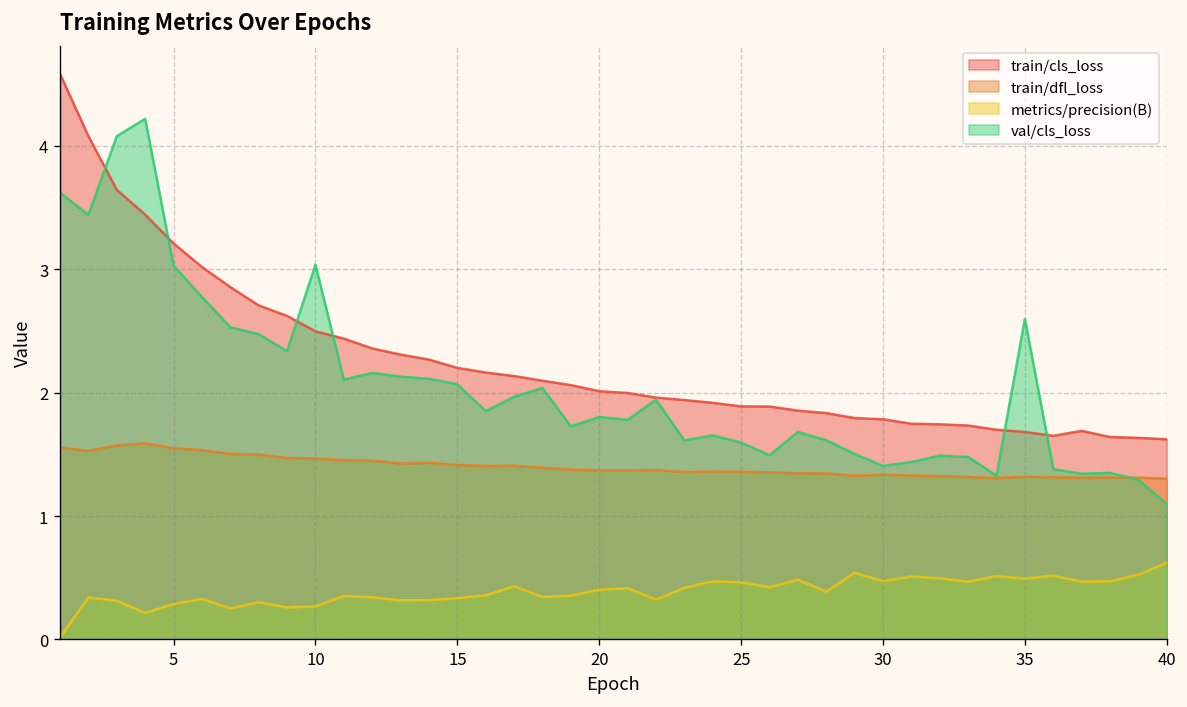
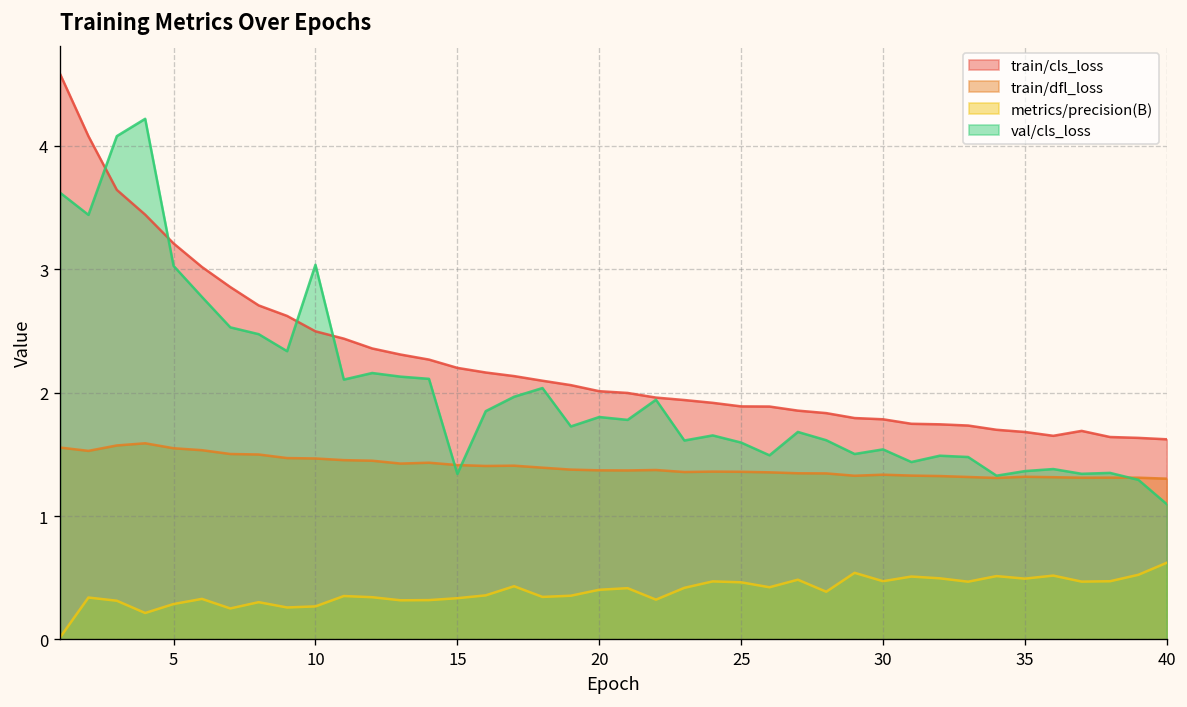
val/cls_loss, 15: 2.07 -> 1.34
val/cls_loss, 30: 1.41 -> 1.54
val/cls_loss, 35: 2.60 -> 1.36
